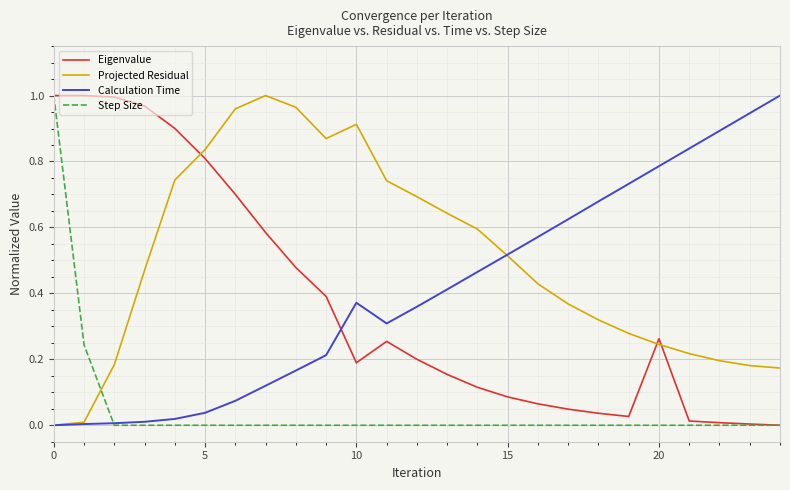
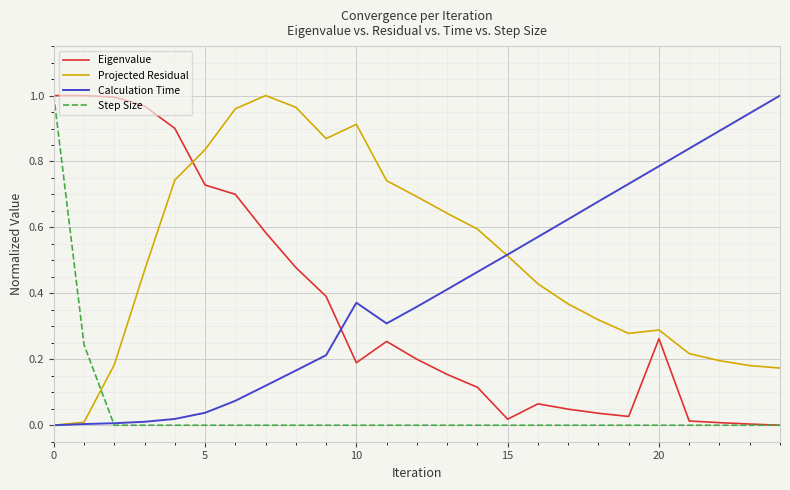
Eigenvalue, 5: 0.81 -> 0.73
Eigenvalue, 15: 0.09 -> 0.02
Projected Residual, 20: 0.25 -> 0.29
